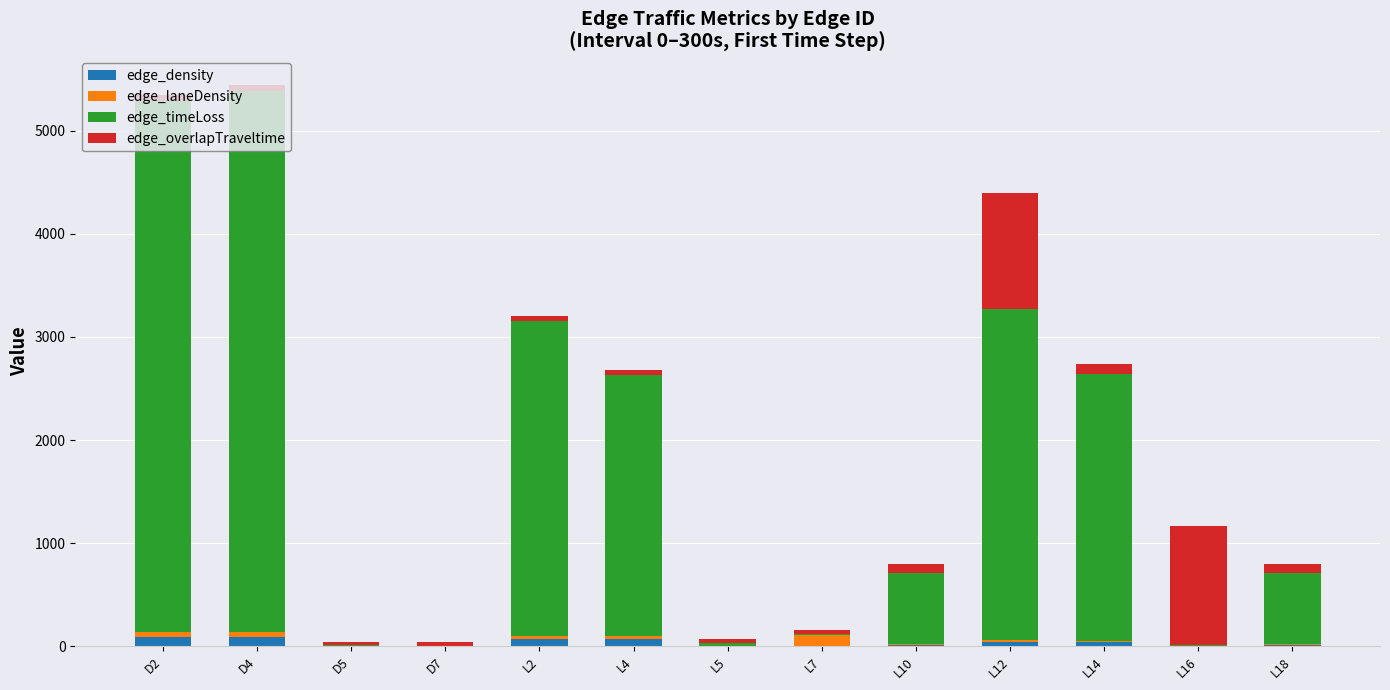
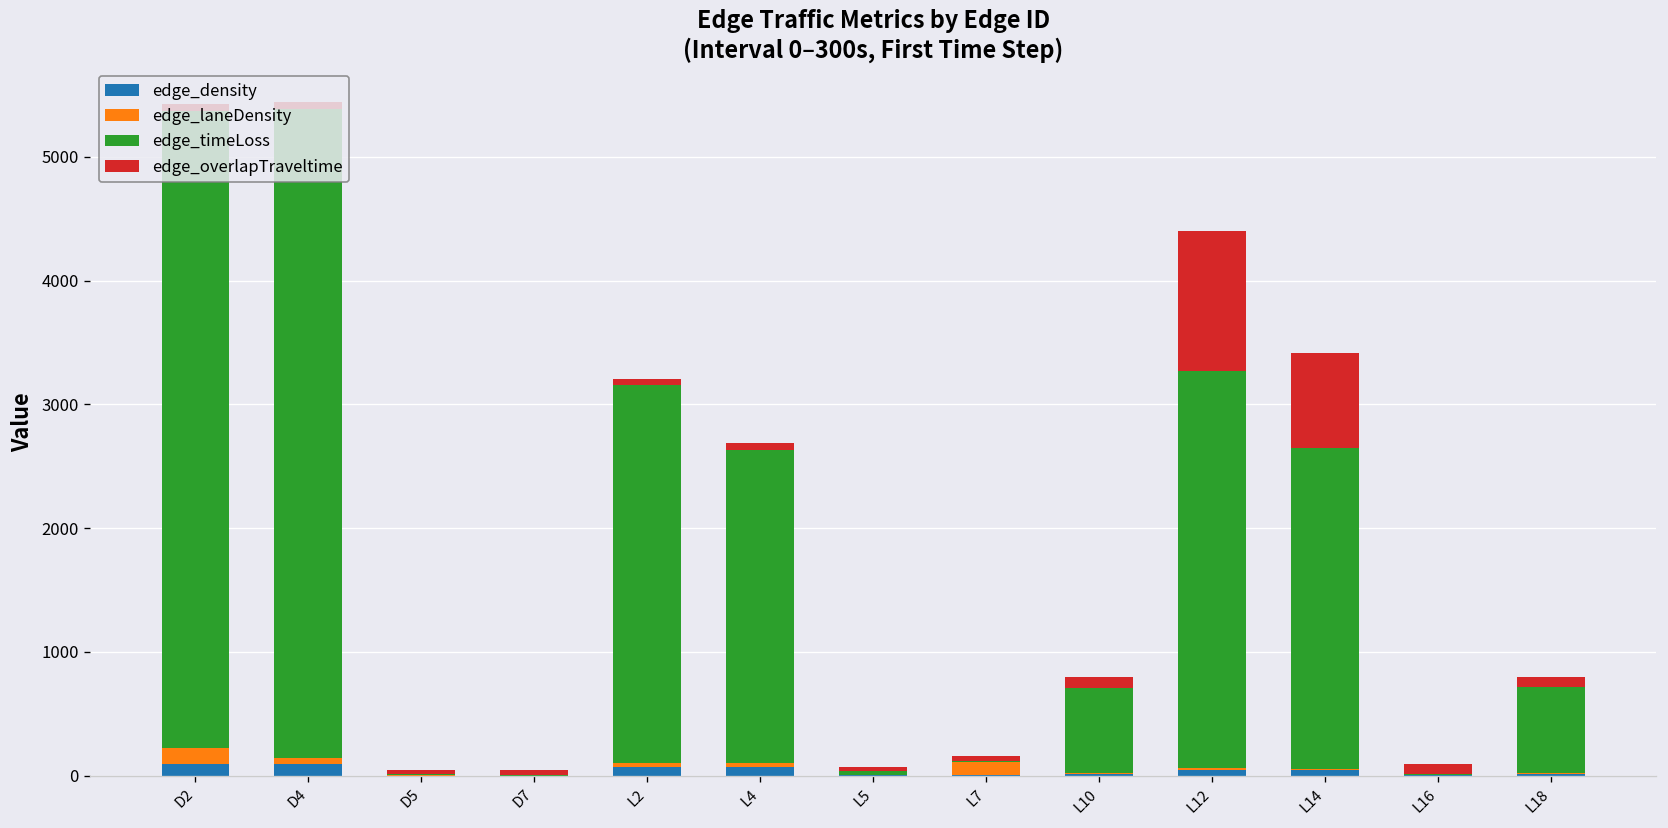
edge_laneDensity, D2: 50 -> 130
edge_overlapTraveltime, L14: 90 -> 770
edge_overlapTraveltime, L16: 1150 -> 80
